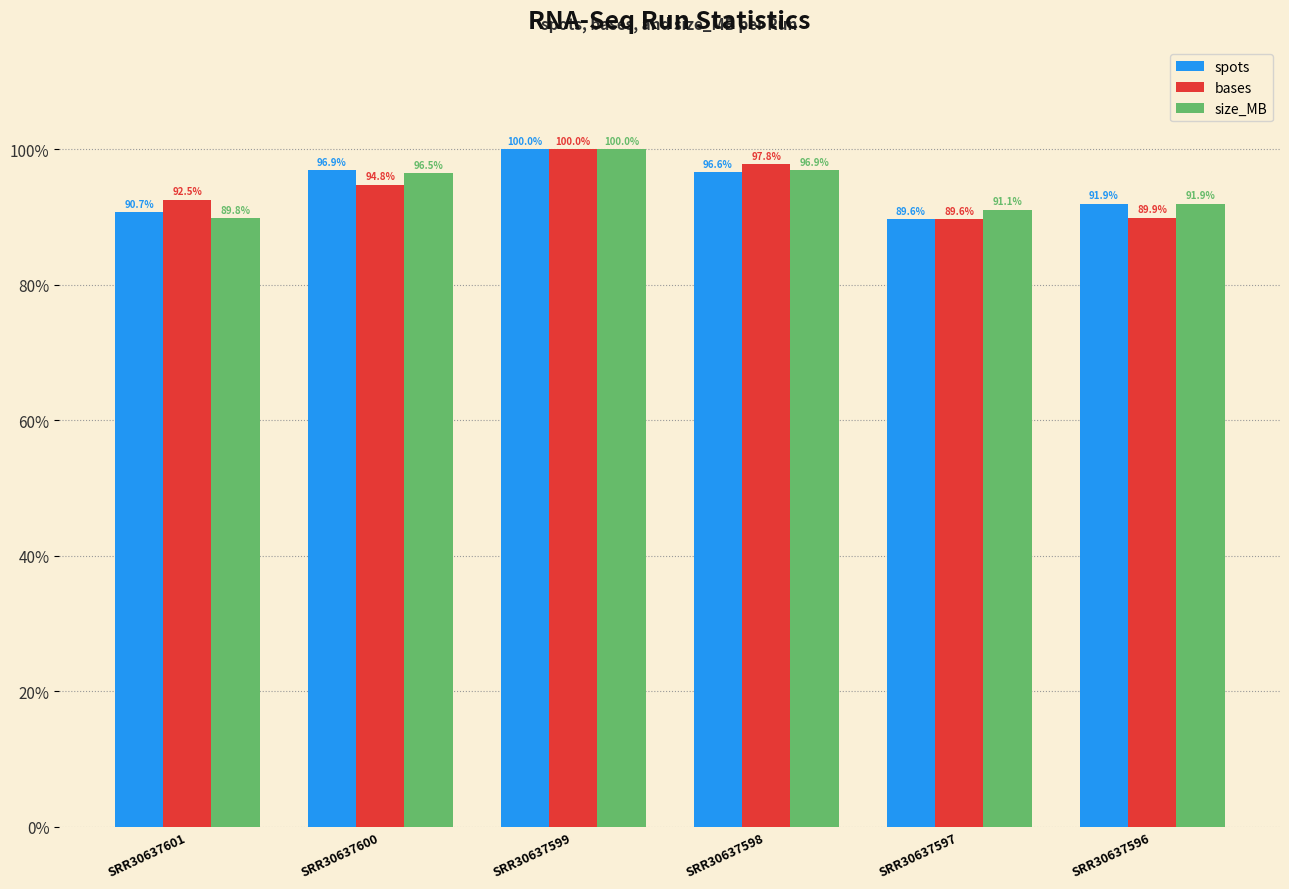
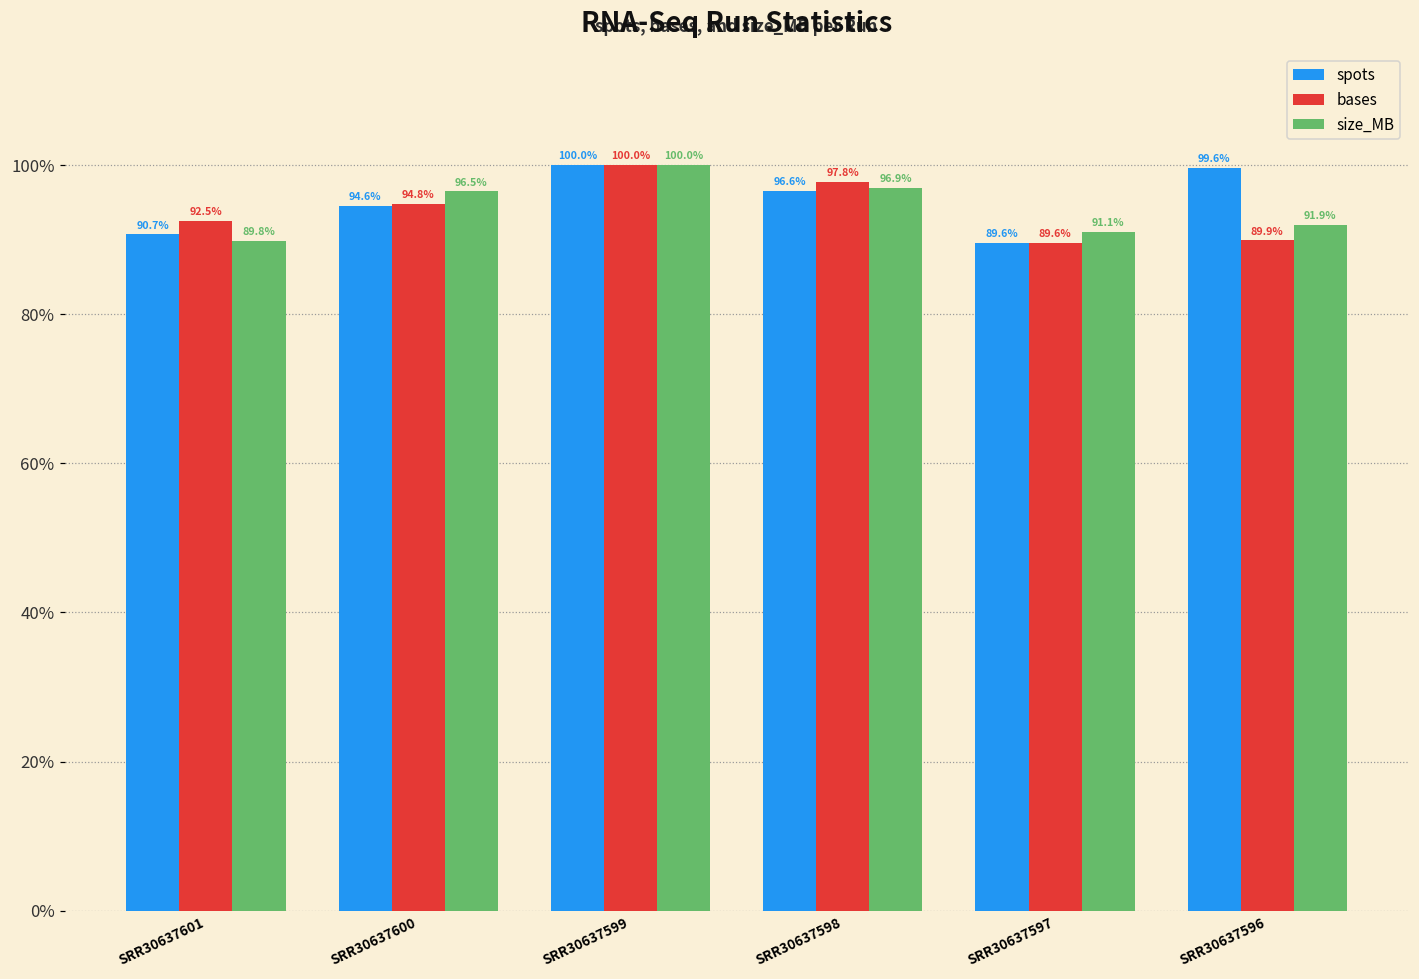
spots, SRR30637600: 96.9% -> 94.6%
spots, SRR30637596: 91.9% -> 99.6%
